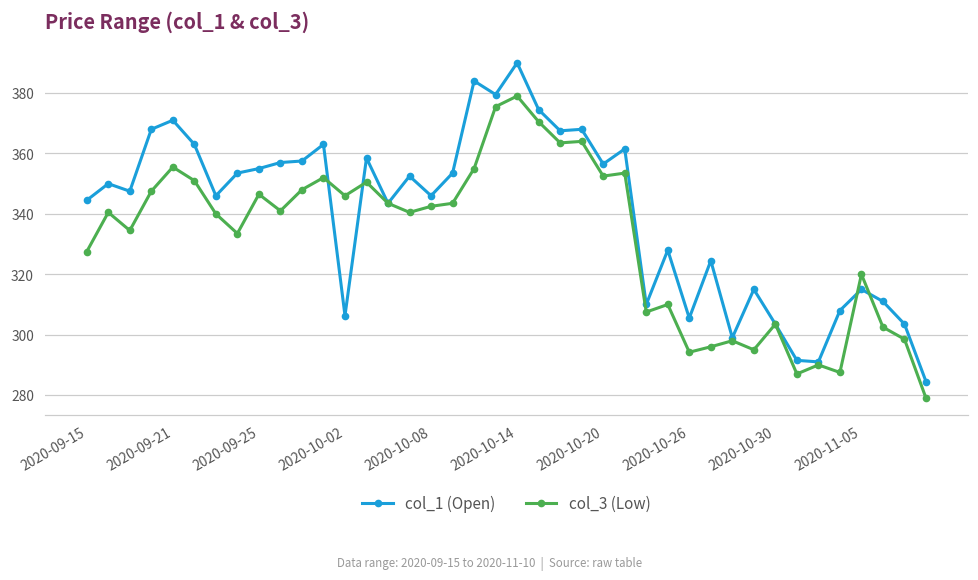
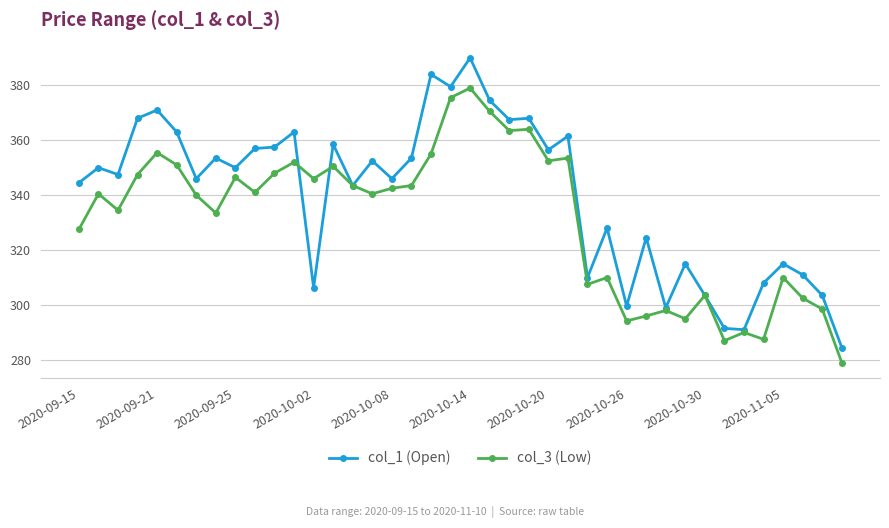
col_1 (Open), 2020-09-25: 355 -> 350
col_1 (Open), 2020-10-26: 306 -> 300
col_3 (Low), 2020-11-05: 320 -> 310
